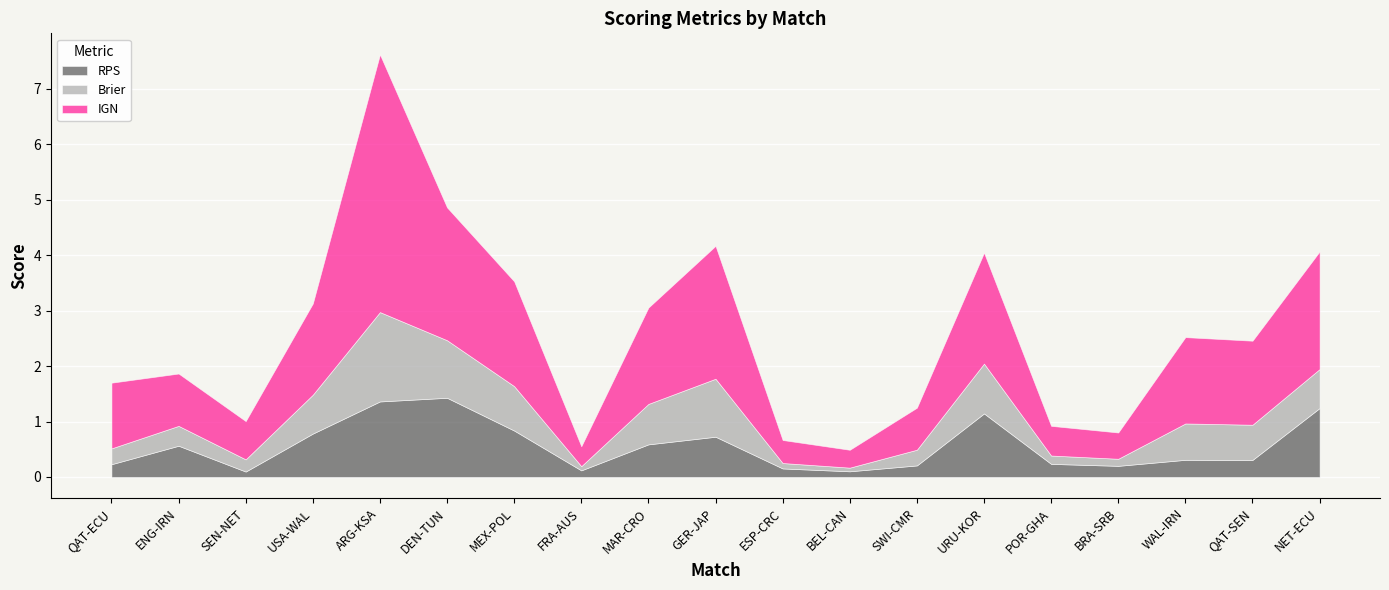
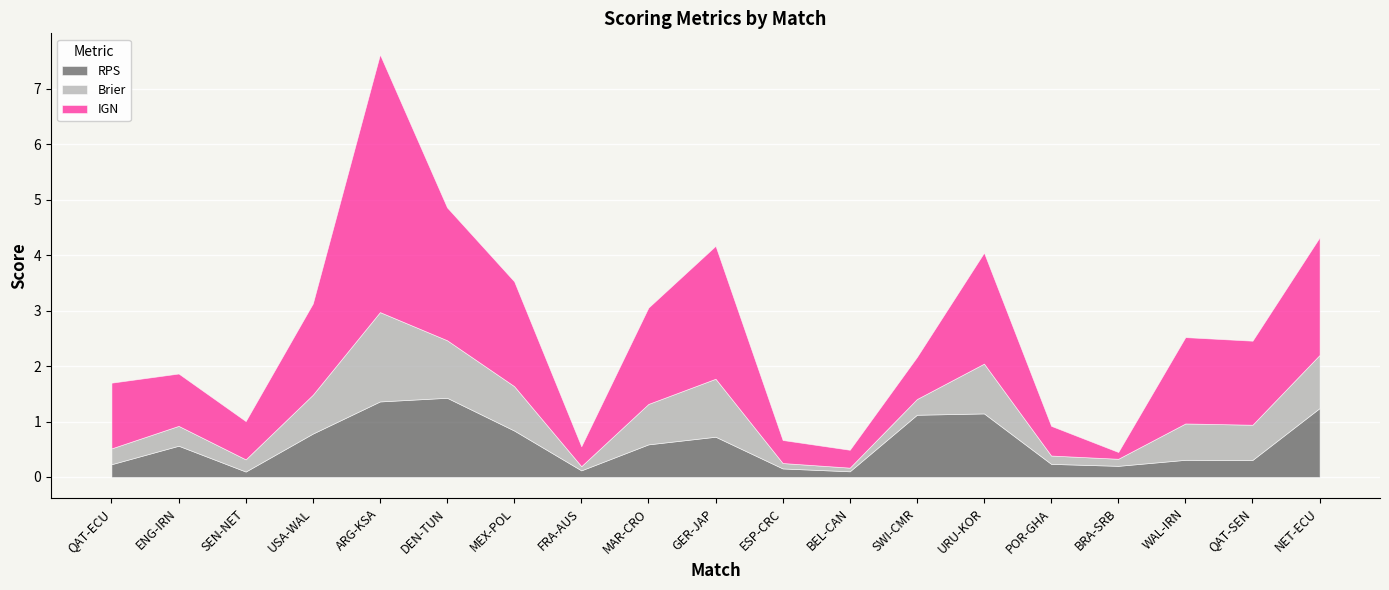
RPS, SWI-CMR: 0.2 -> 1.1
IGN, BRA-SRB: 0.5 -> 0.1
Brier, NET-ECU: 0.7 -> 1.0
